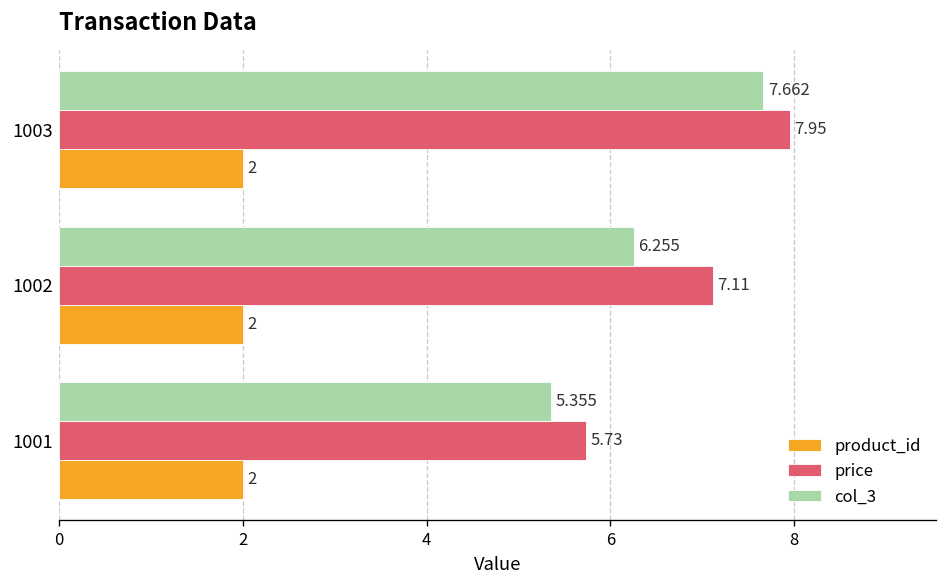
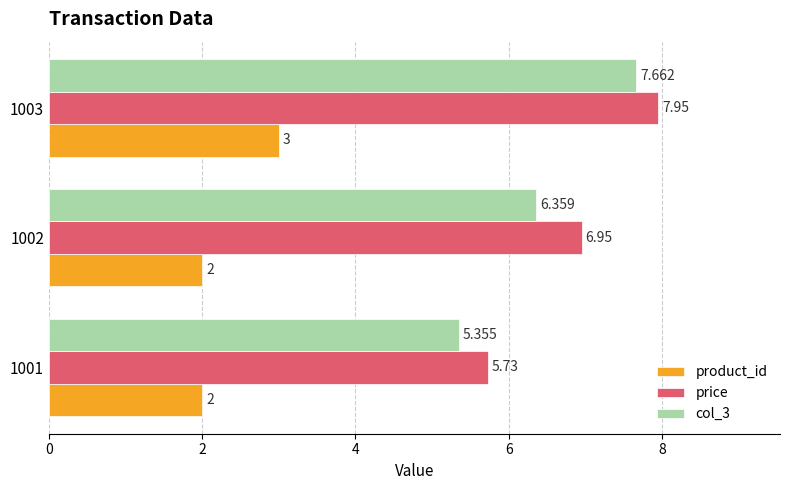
product_id, 1003: 2 -> 3
col_3, 1002: 6.255 -> 6.359
price, 1002: 7.11 -> 6.95
